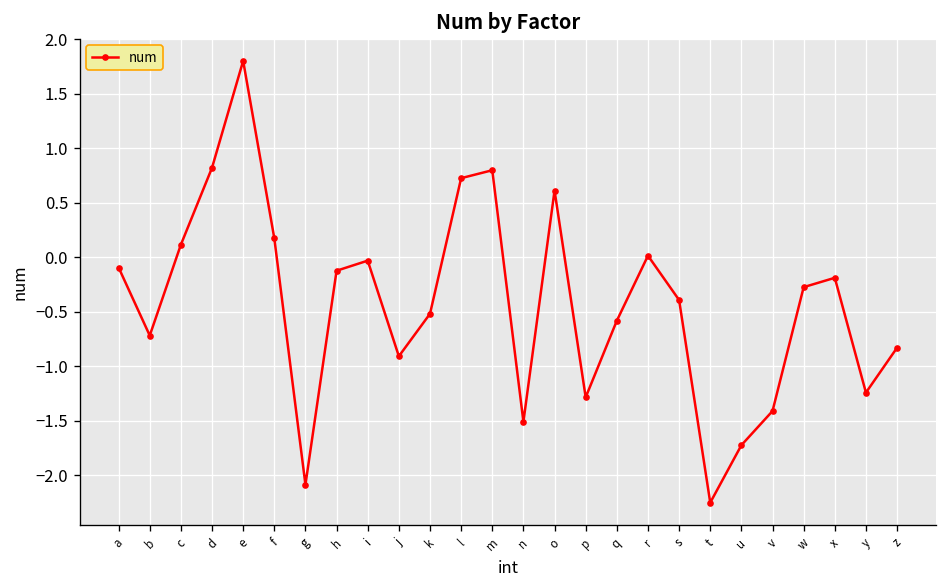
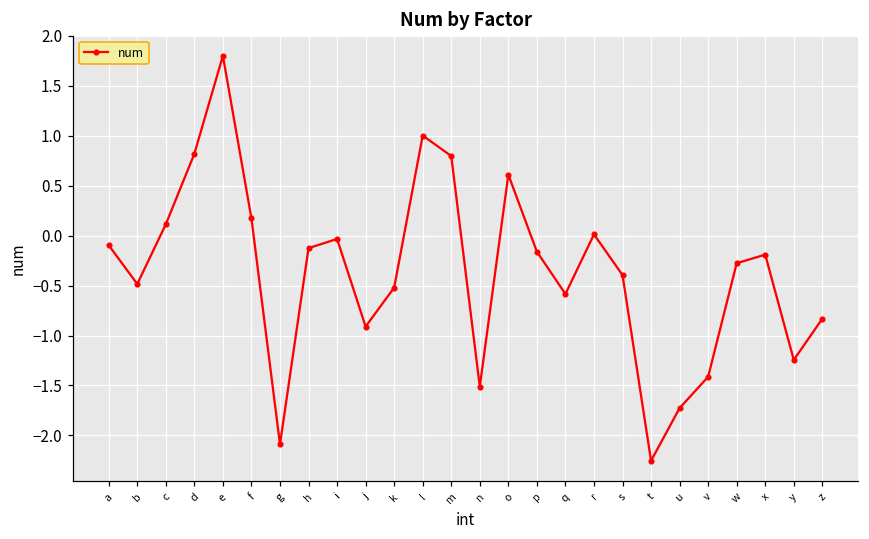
b: -0.7 -> -0.5
l: 0.7 -> 1.0
p: -1.3 -> -0.2
